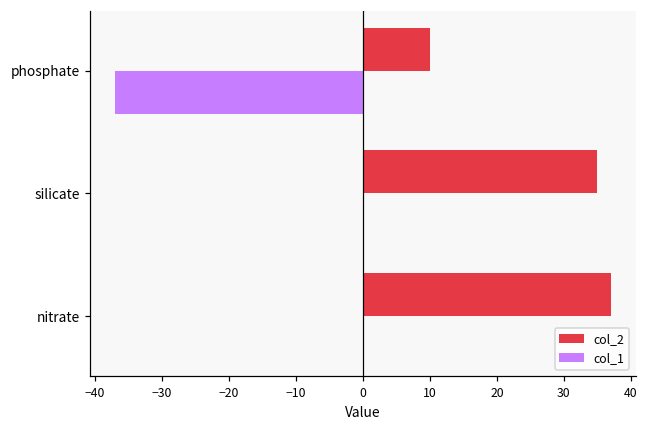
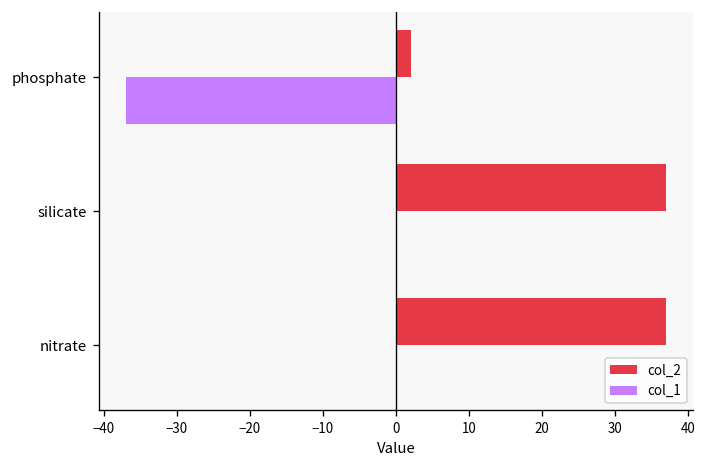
col_2, phosphate: 10 -> 2
col_2, silicate: 35 -> 37
